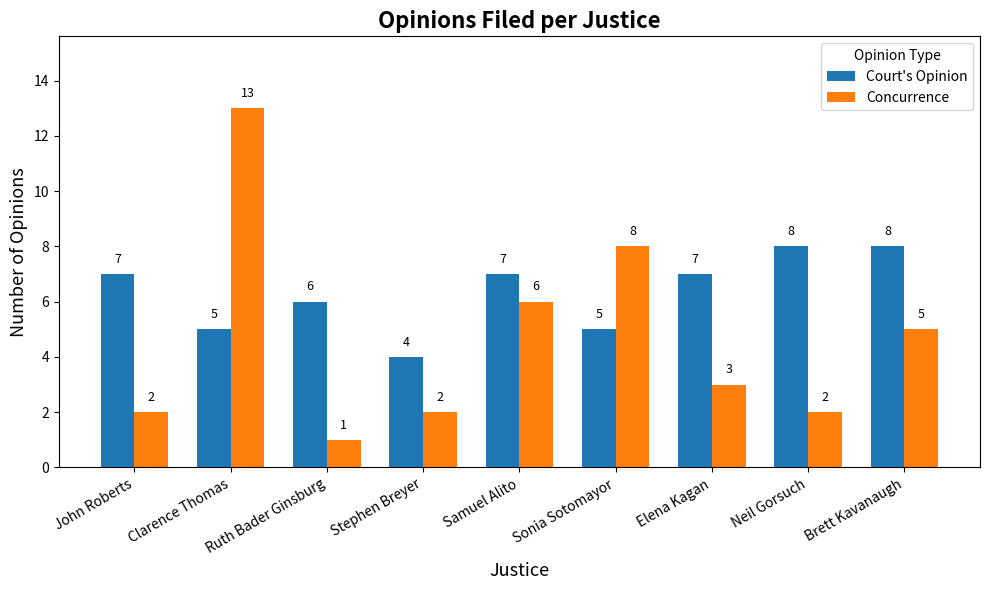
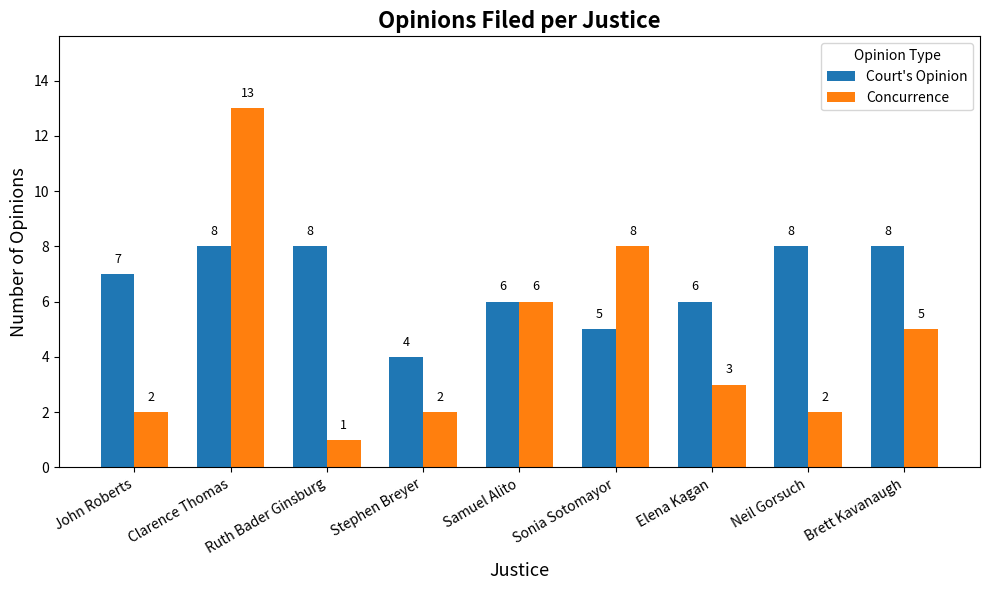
Court's Opinion, Clarence Thomas: 5 -> 8
Court's Opinion, Ruth Bader Ginsburg: 6 -> 8
Court's Opinion, Samuel Alito: 7 -> 6
Court's Opinion, Elena Kagan: 7 -> 6
